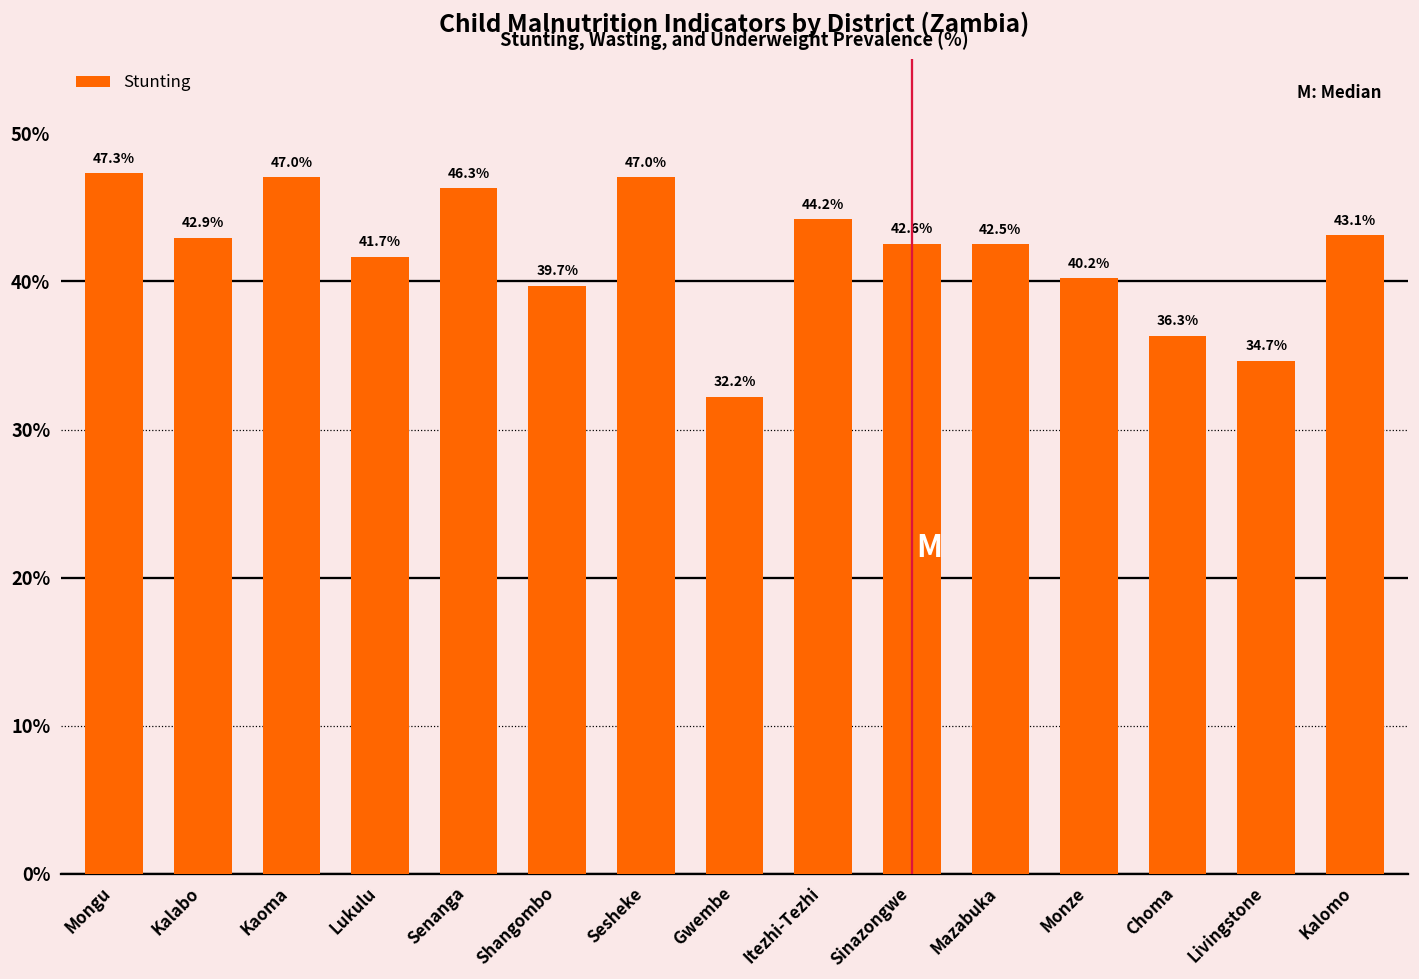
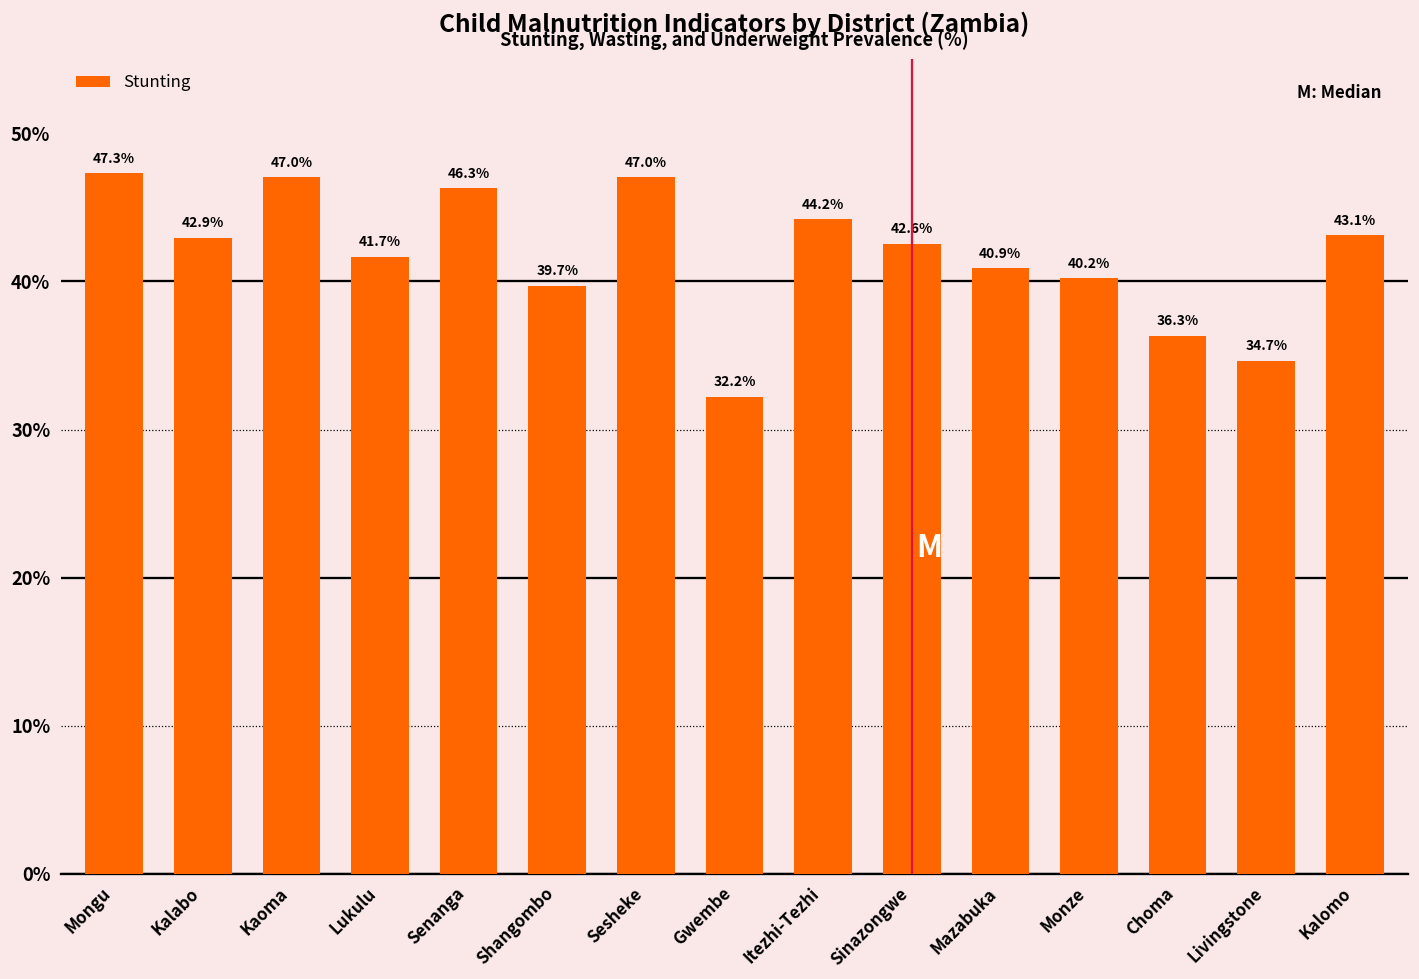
Mazabuka: 42.5% -> 40.9%
